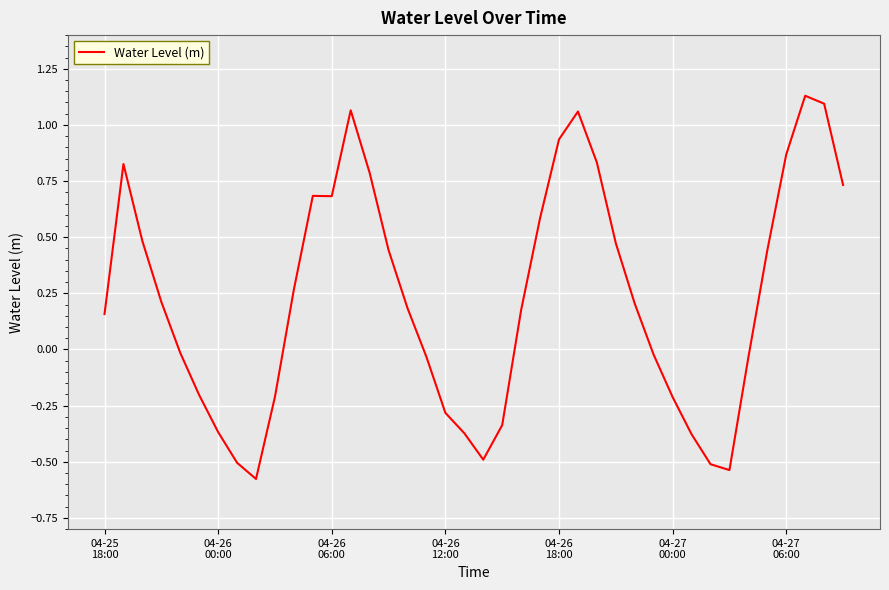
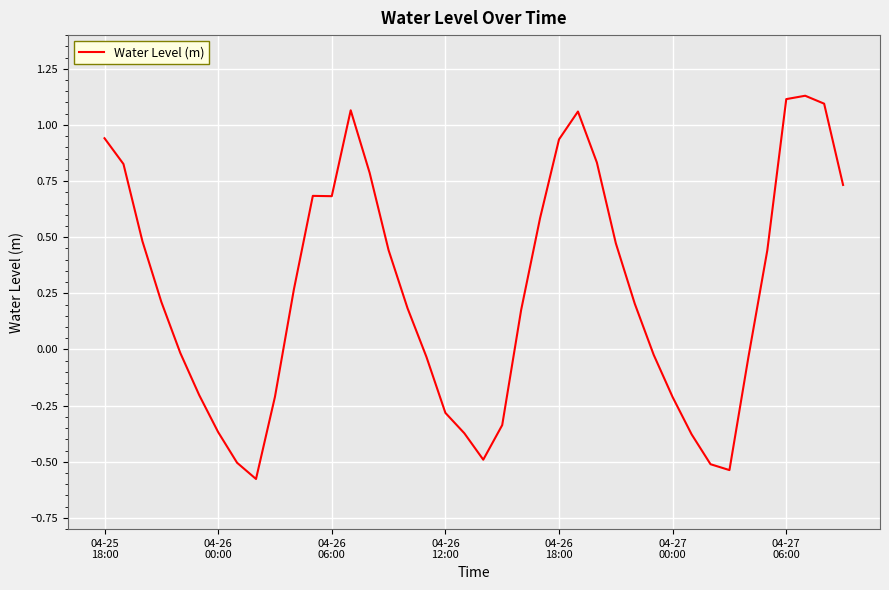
04-25 18:00: 0.16 -> 0.94
04-27 06:00: 0.87 -> 1.11
